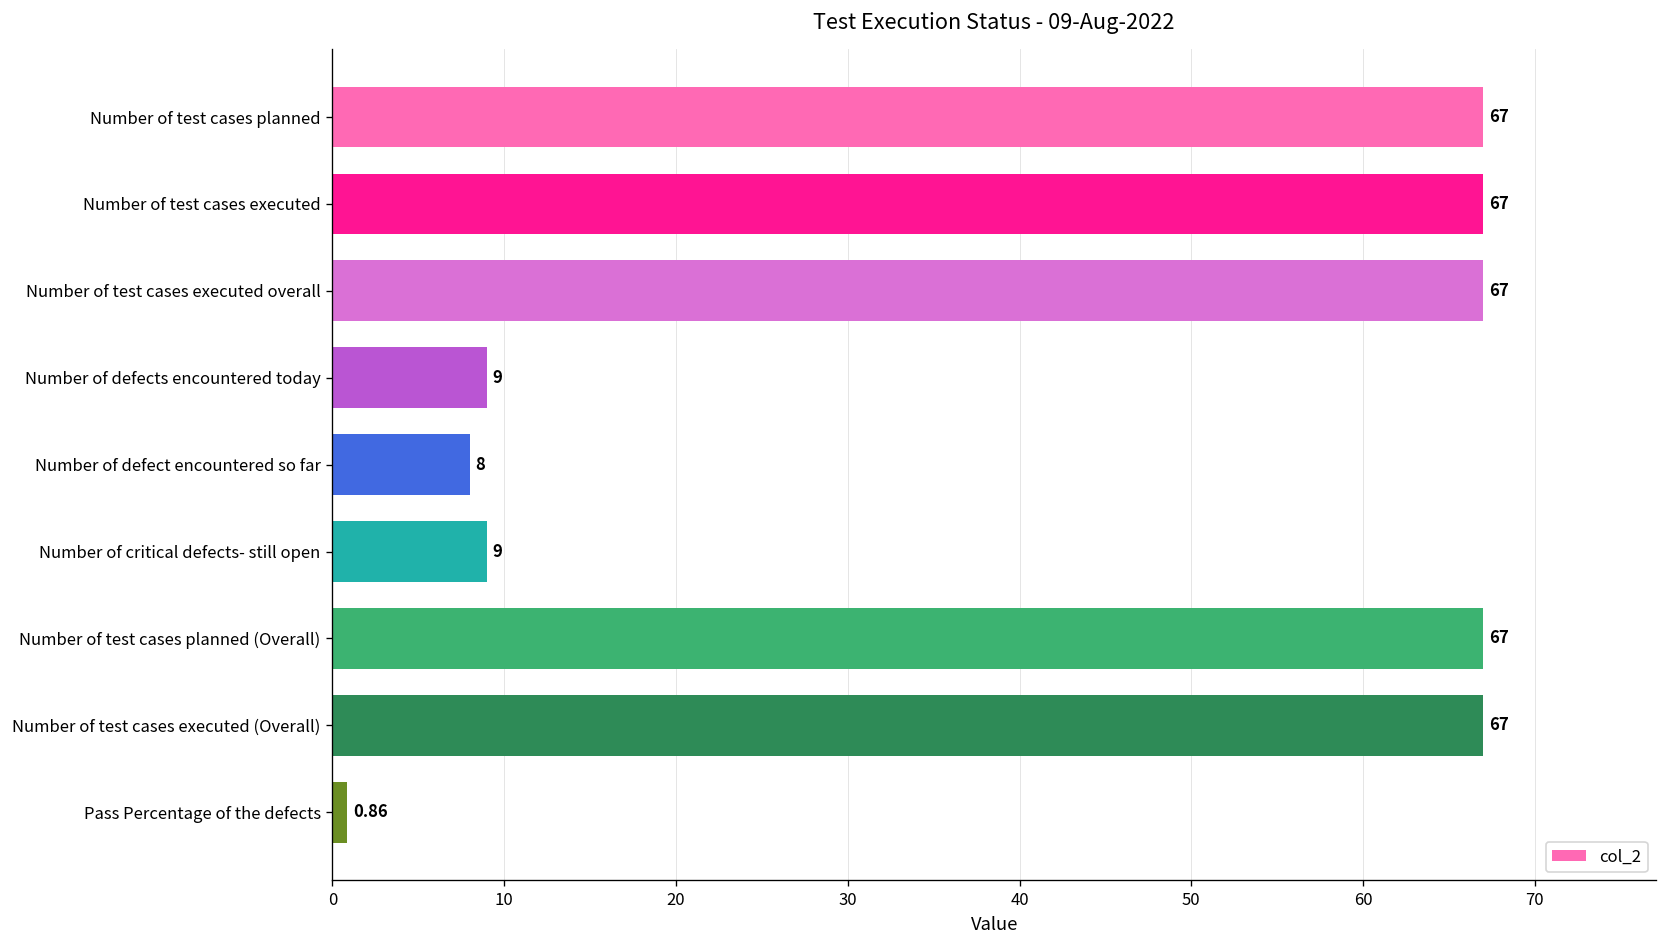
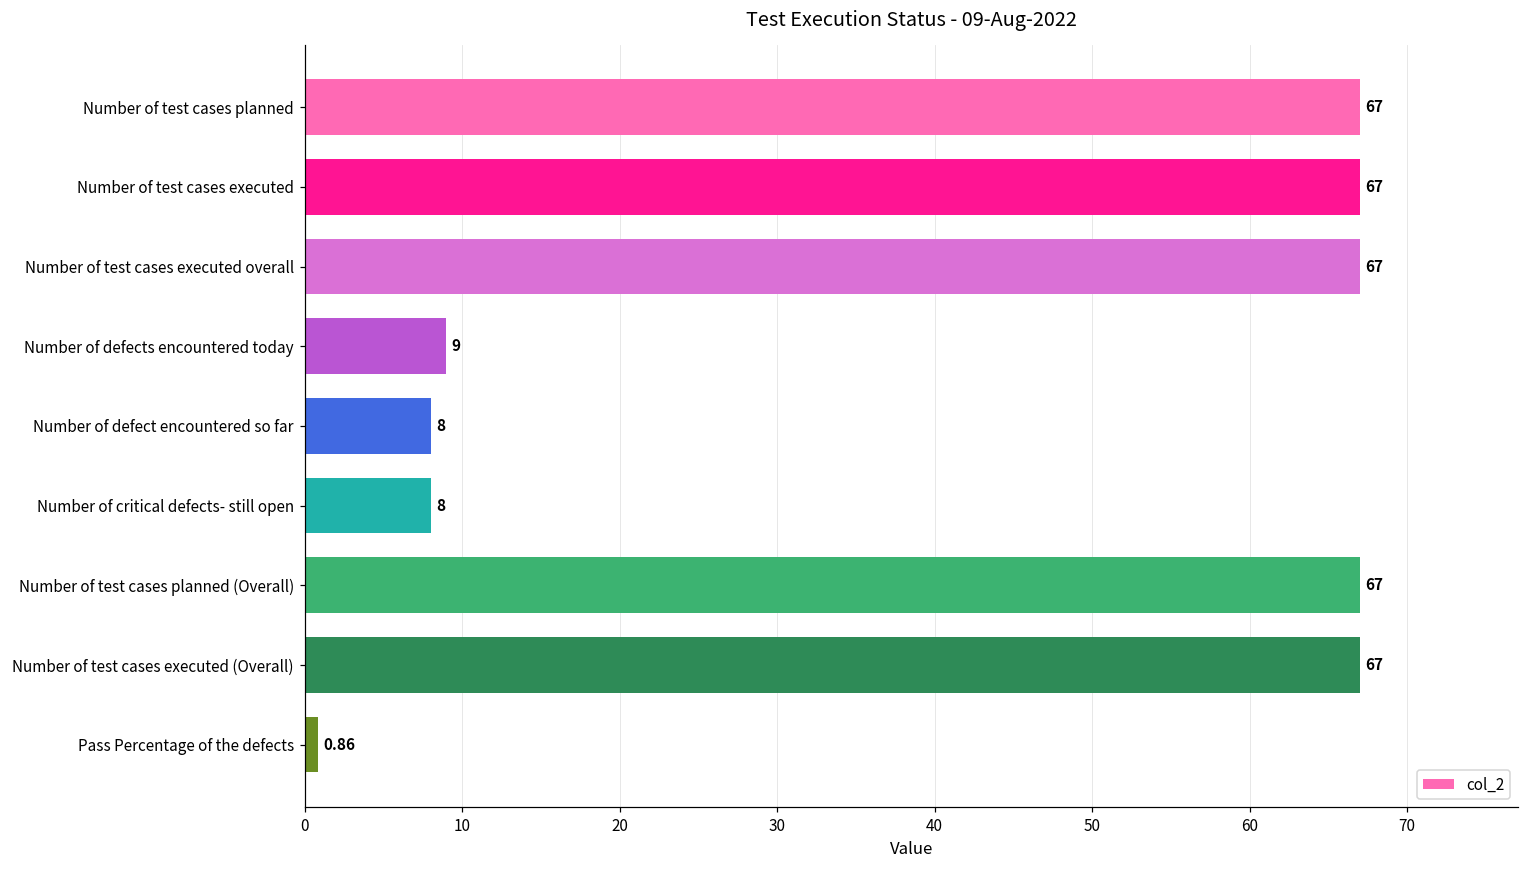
Number of critical defects- still open: 9 -> 8
